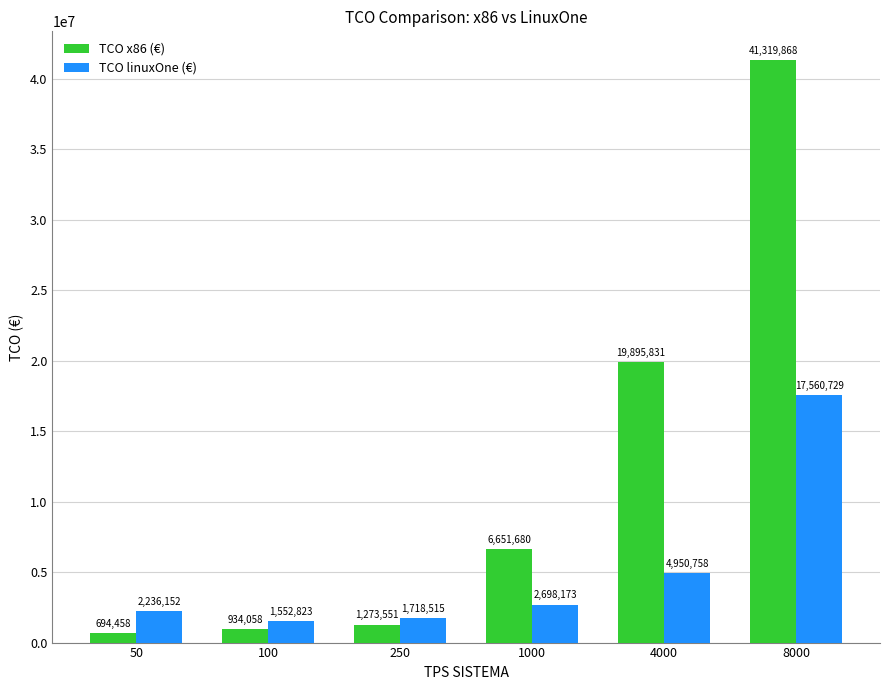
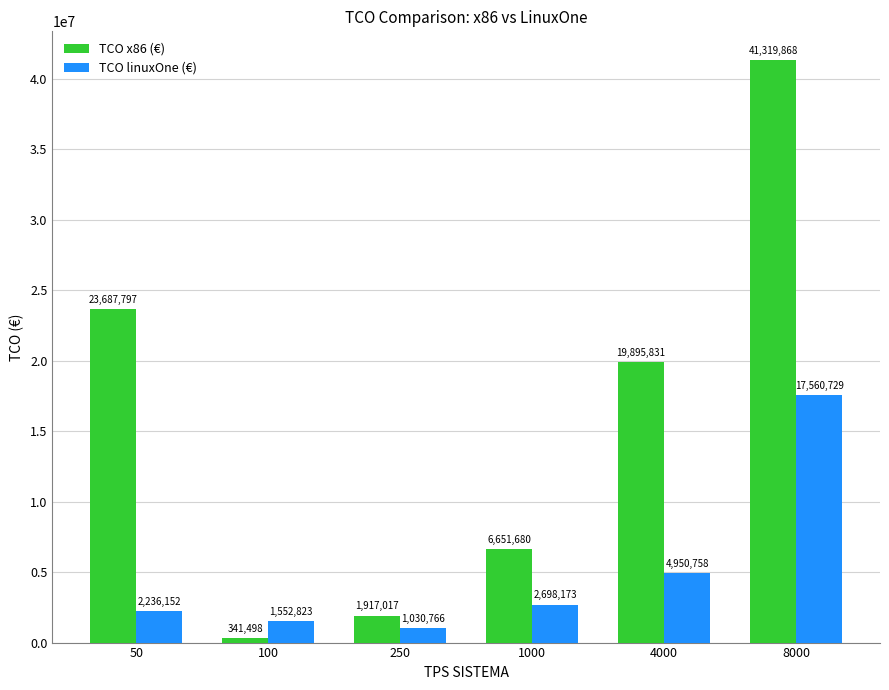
TCO x86 (€), 50: 694,458 -> 23,687,797
TCO x86 (€), 100: 934,058 -> 341,498
TCO x86 (€), 250: 1,273,551 -> 1,917,017
TCO linuxOne (€), 250: 1,718,515 -> 1,030,766
